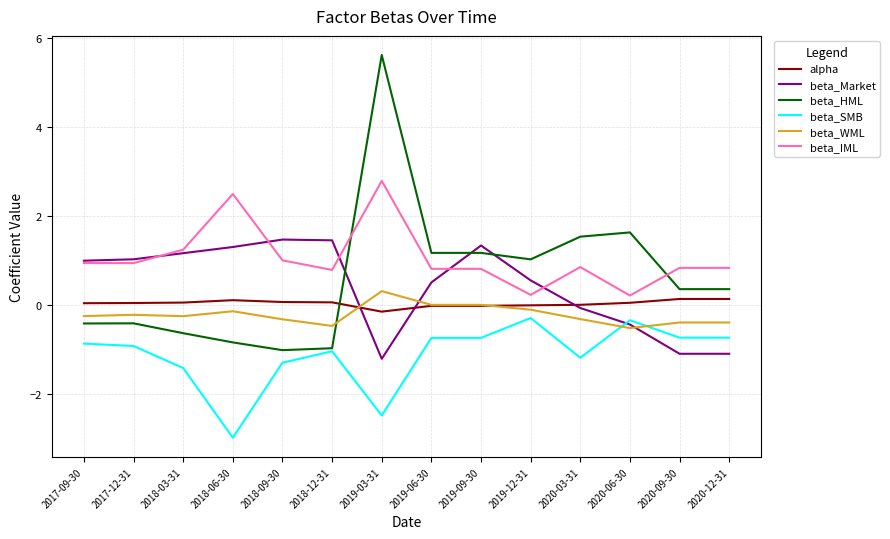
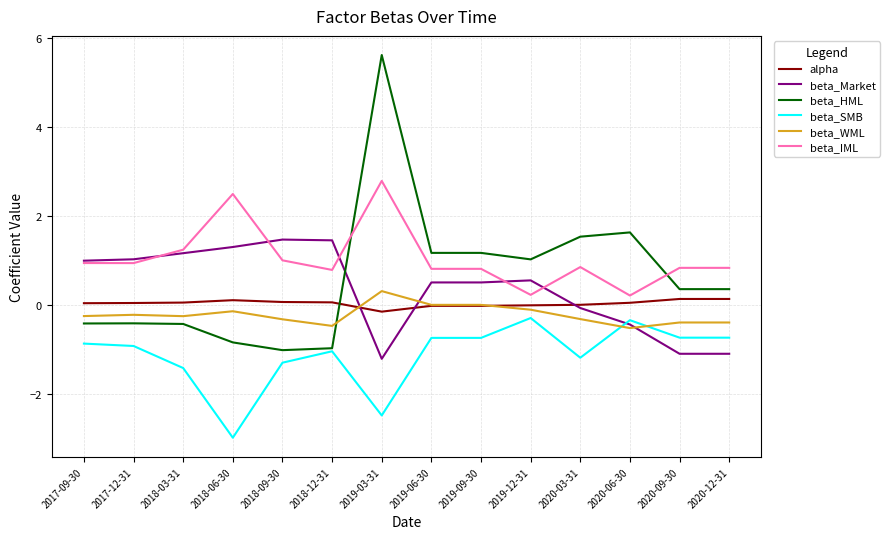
beta_HML, 2018-03-31: -0.6 -> -0.4
beta_Market, 2019-09-30: 1.3 -> 0.5
